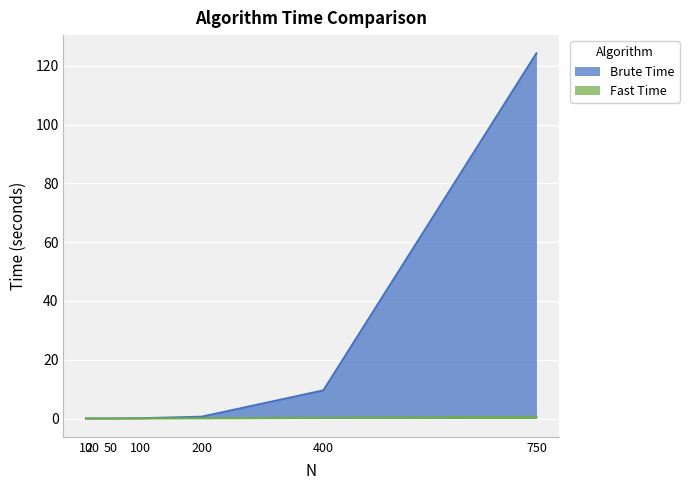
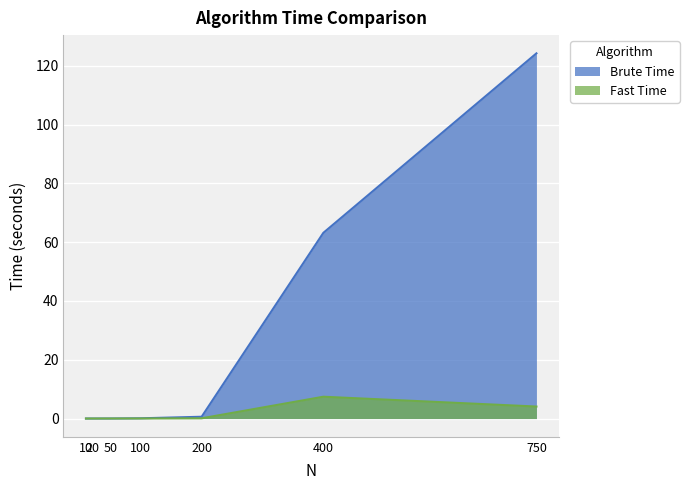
Brute Time, 400: 10 -> 63
Fast Time, 400: 0 -> 7
Fast Time, 750: 1 -> 4
